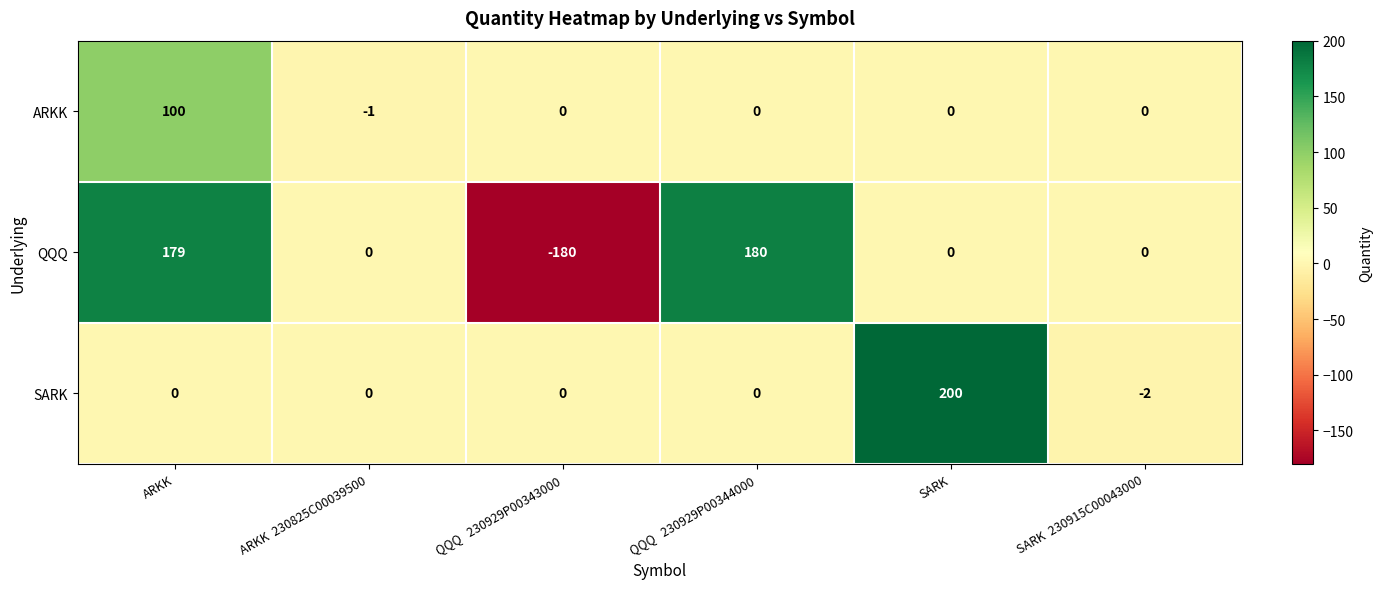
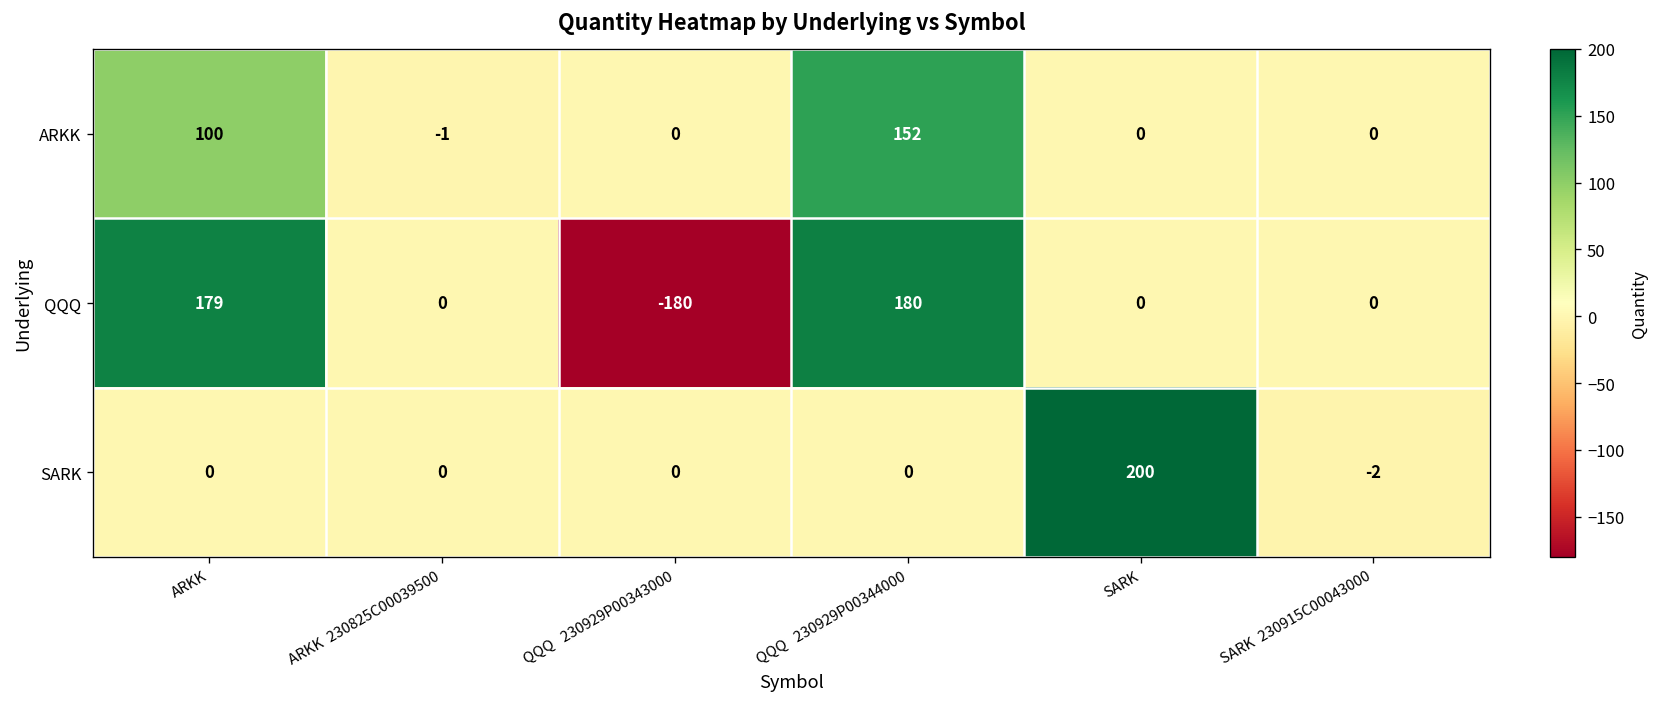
ARKK, QQQ 230929P00344000: 0 -> 152
